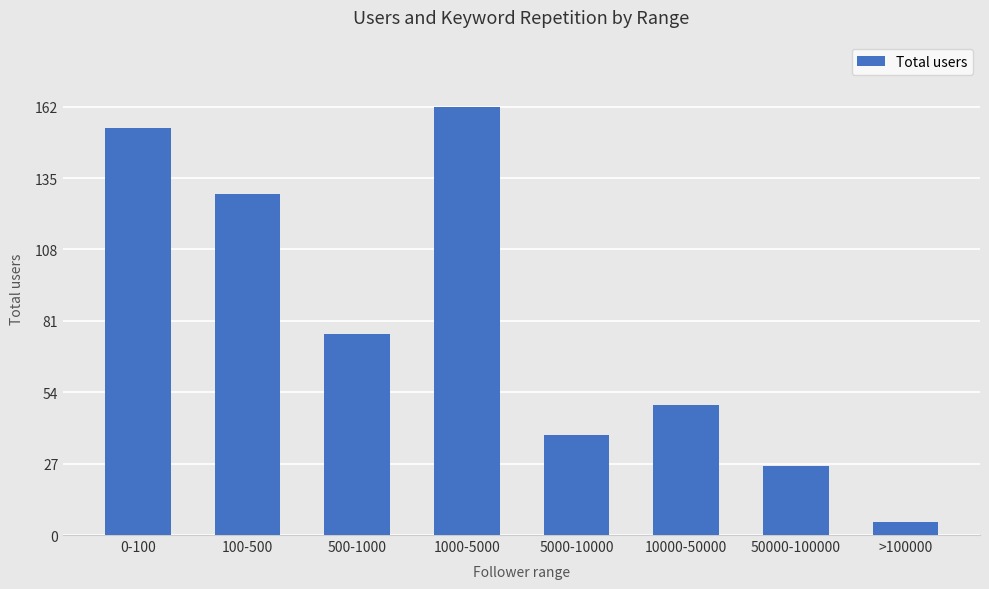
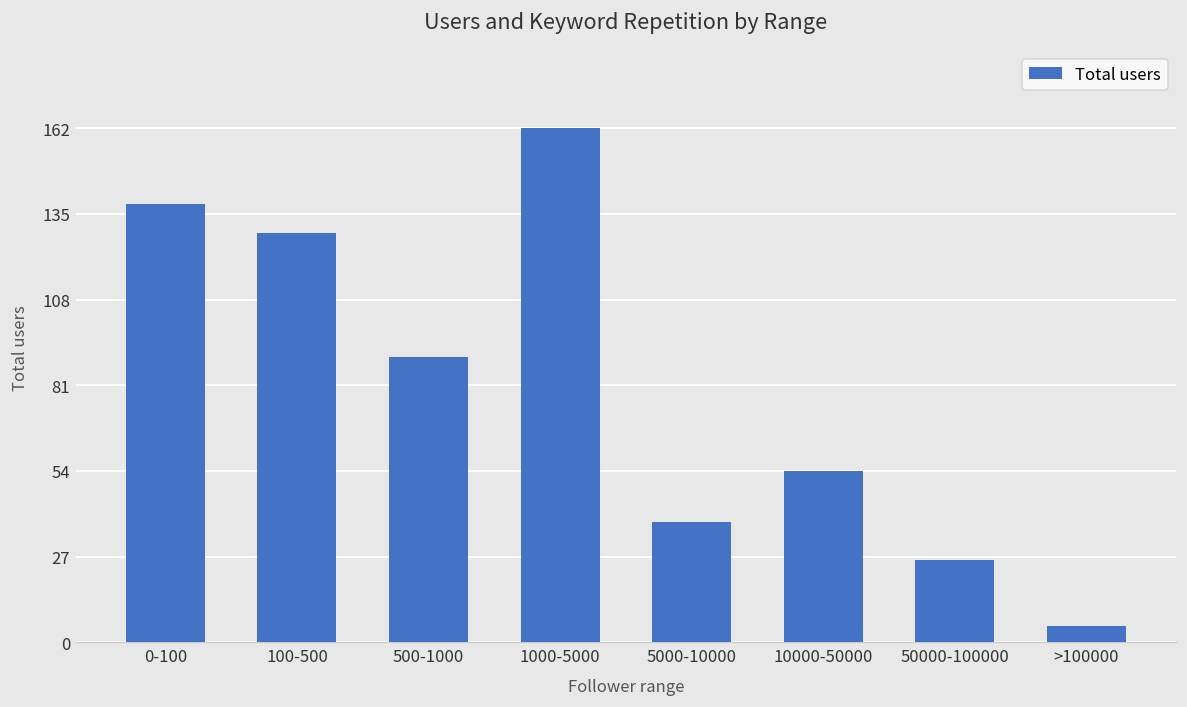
0-100: 154 -> 138
500-1000: 76 -> 90
10000-50000: 49 -> 54
